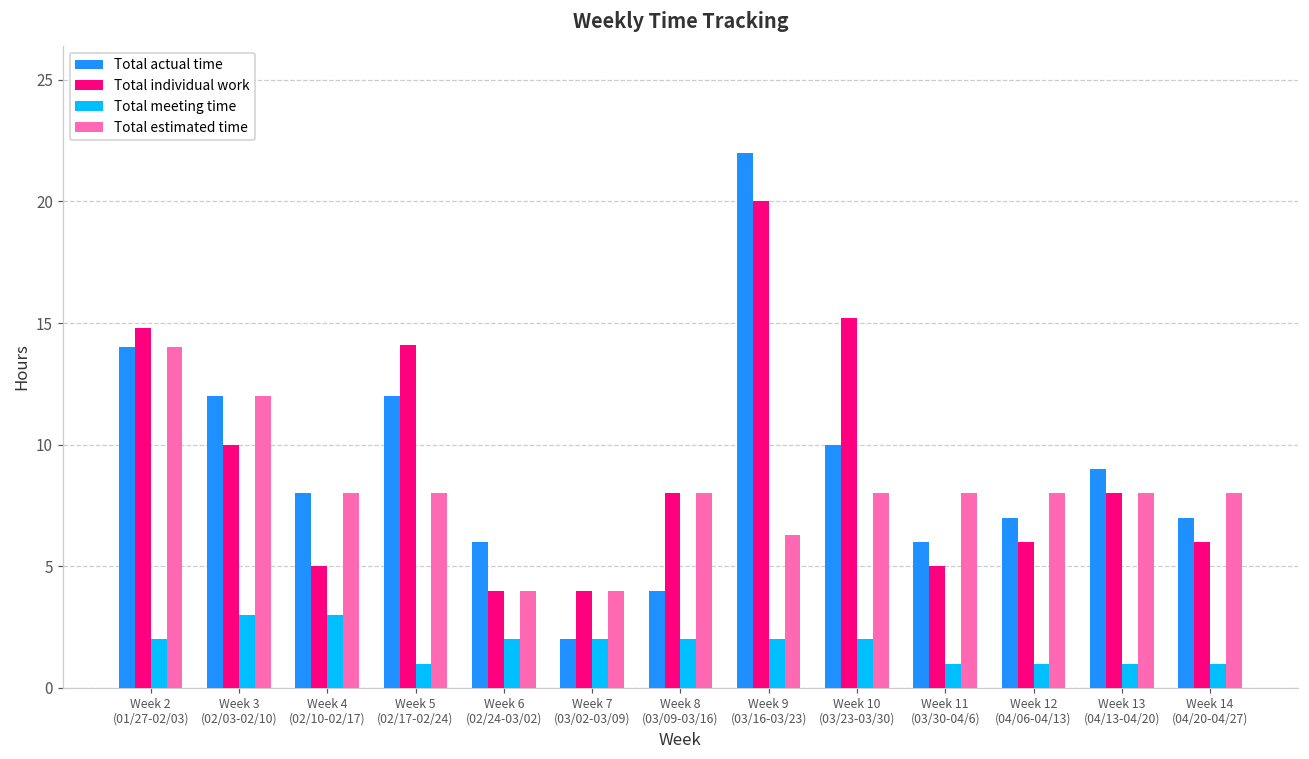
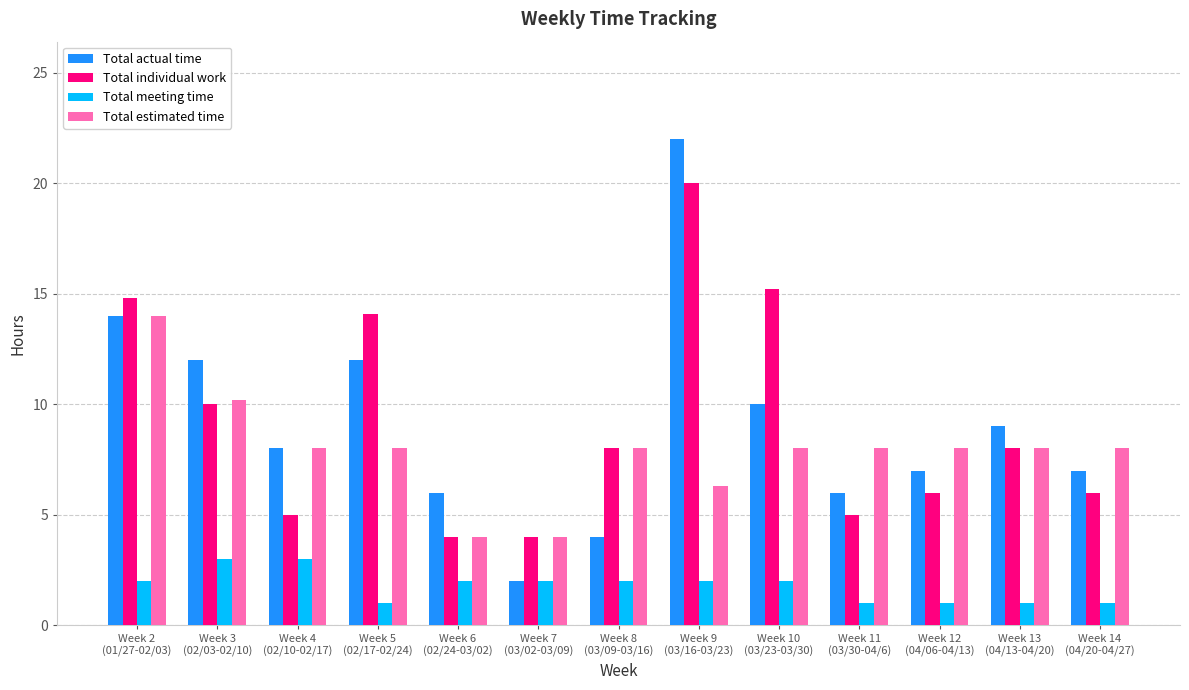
Total estimated time, Week 3 (02/03-02/10): 12.0 -> 10.2
